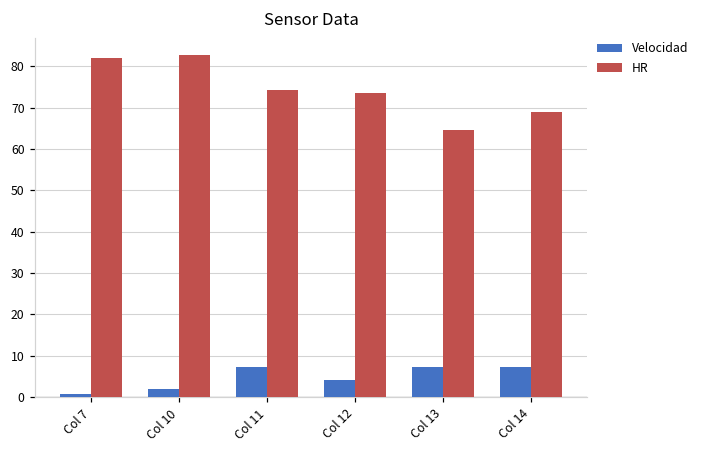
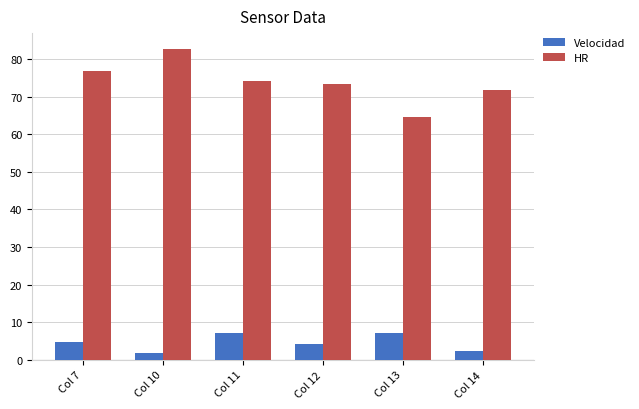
Velocidad, Col 7: 1 -> 5
HR, Col 7: 82 -> 77
Velocidad, Col 14: 7 -> 2
HR, Col 14: 69 -> 72
